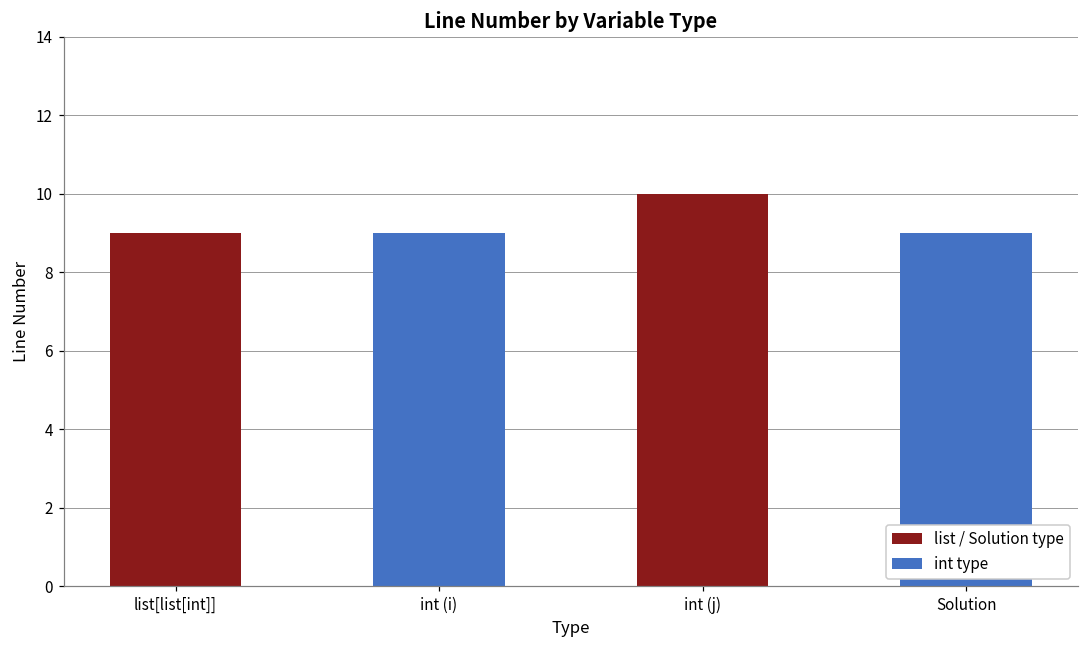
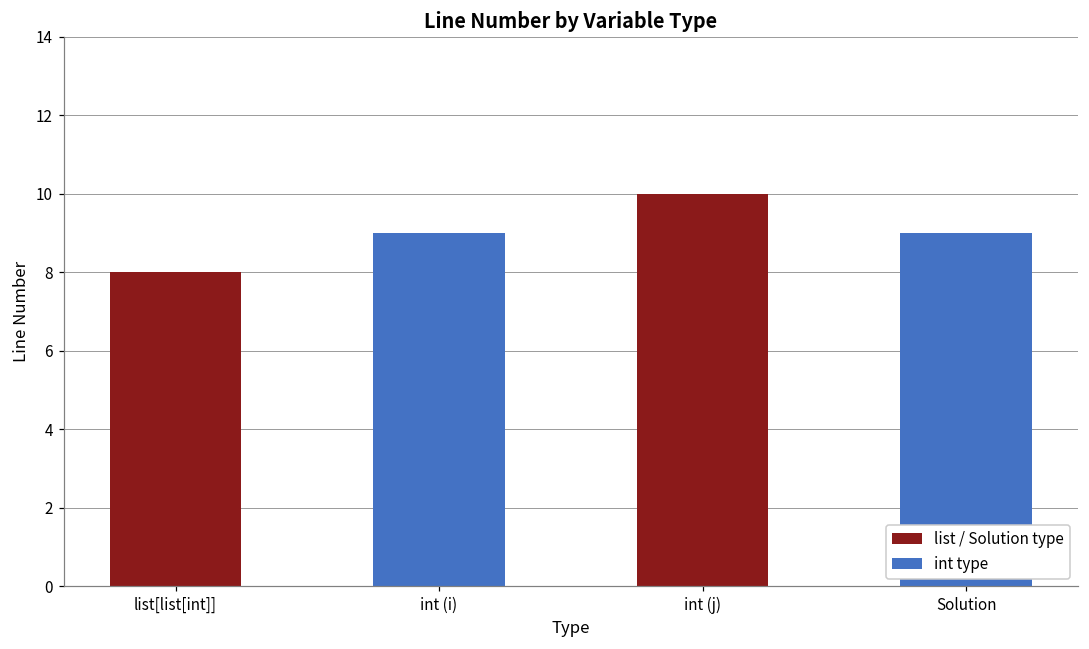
list[list[int]]: 9 -> 8
